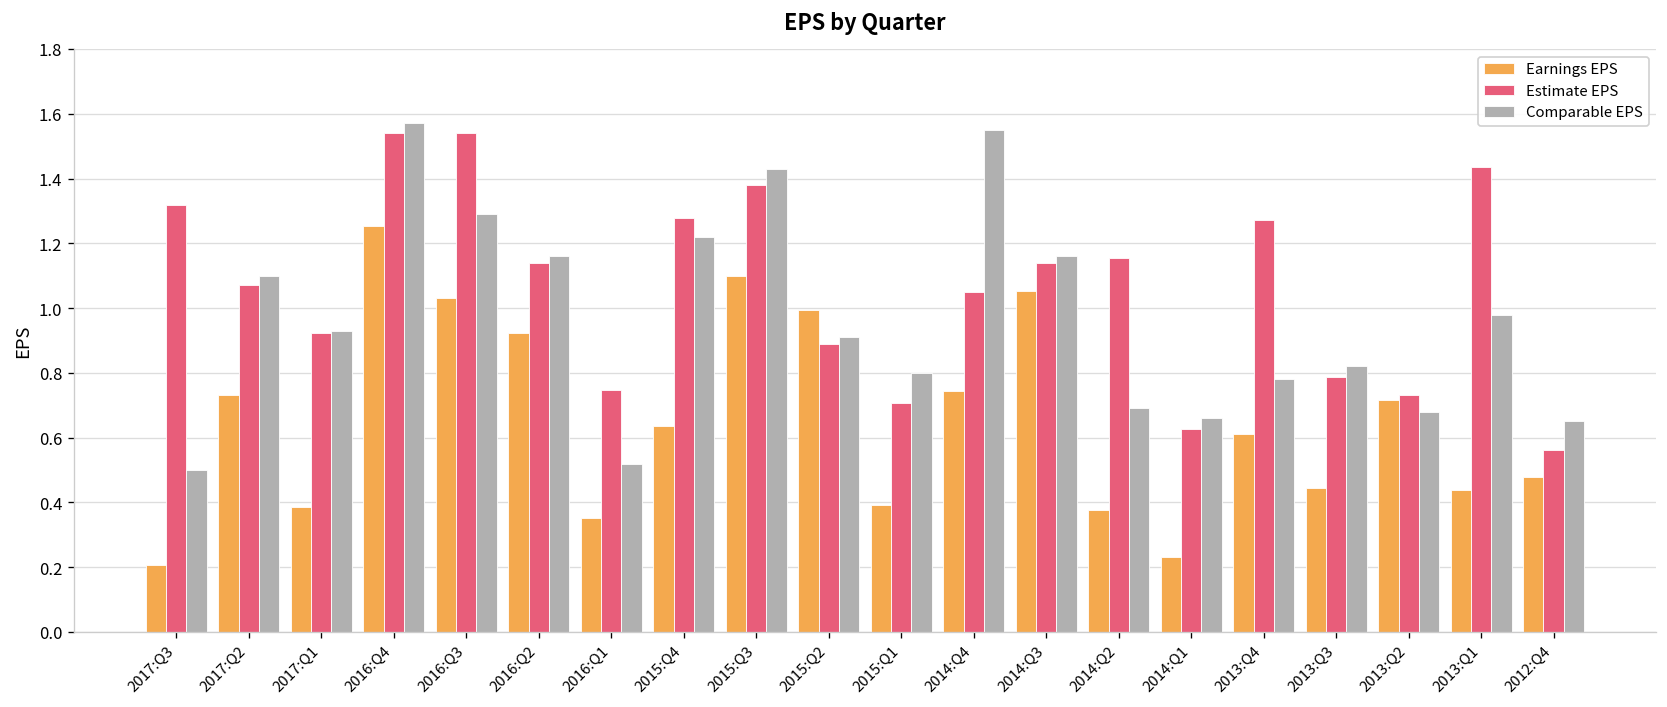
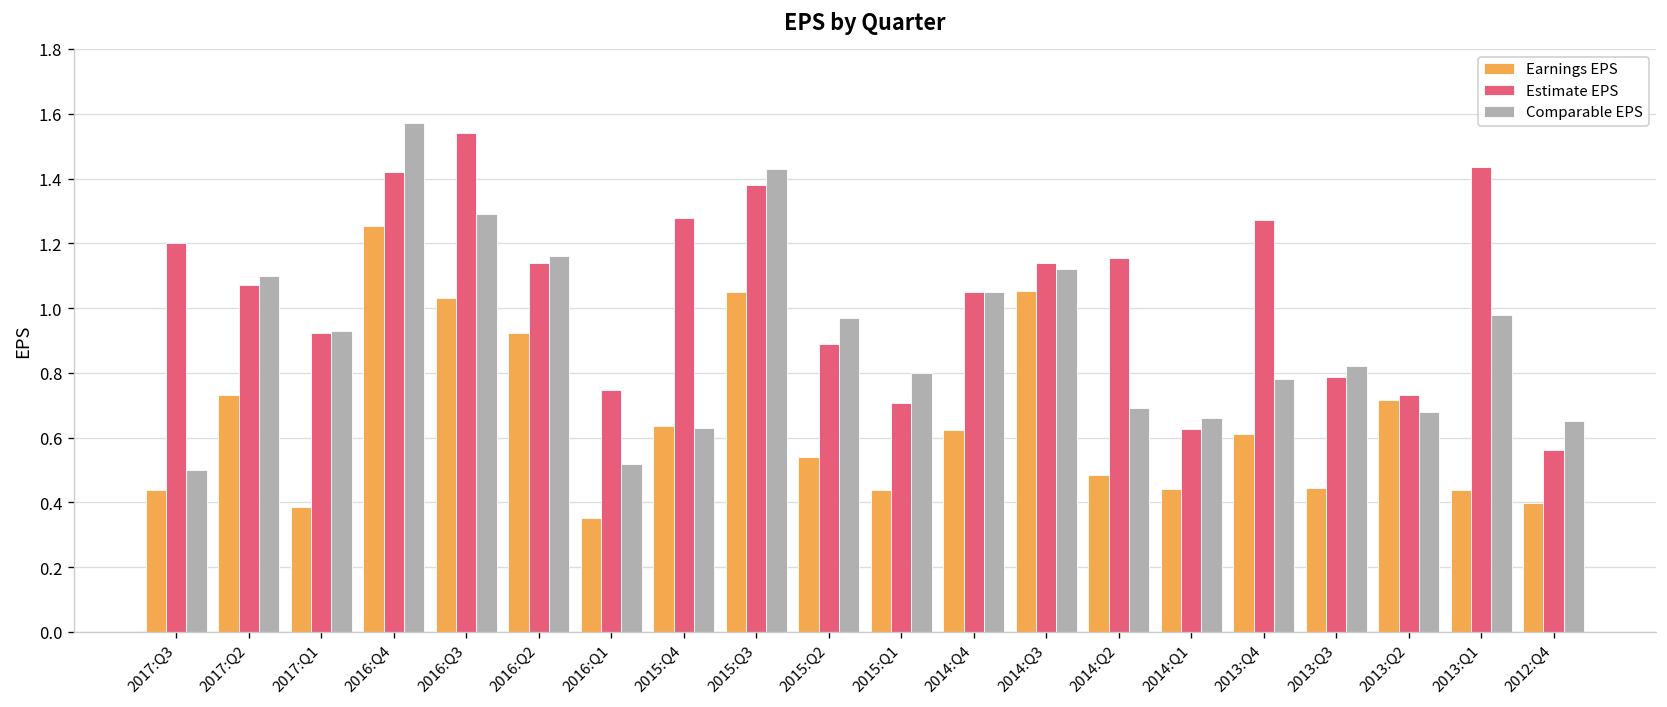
Earnings EPS, 2017:Q3: 0.21 -> 0.44
Estimate EPS, 2017:Q3: 1.32 -> 1.20
Estimate EPS, 2016:Q4: 1.54 -> 1.42
Comparable EPS, 2015:Q4: 1.22 -> 0.63
Earnings EPS, 2015:Q3: 1.10 -> 1.05
Earnings EPS, 2015:Q2: 0.99 -> 0.54
Comparable EPS, 2015:Q2: 0.91 -> 0.97
Earnings EPS, 2015:Q1: 0.39 -> 0.44
Earnings EPS, 2014:Q4: 0.74 -> 0.62
Comparable EPS, 2014:Q4: 1.55 -> 1.05
Comparable EPS, 2014:Q3: 1.16 -> 1.12
Earnings EPS, 2014:Q2: 0.38 -> 0.49
Earnings EPS, 2014:Q1: 0.23 -> 0.44
Earnings EPS, 2012:Q4: 0.48 -> 0.40
